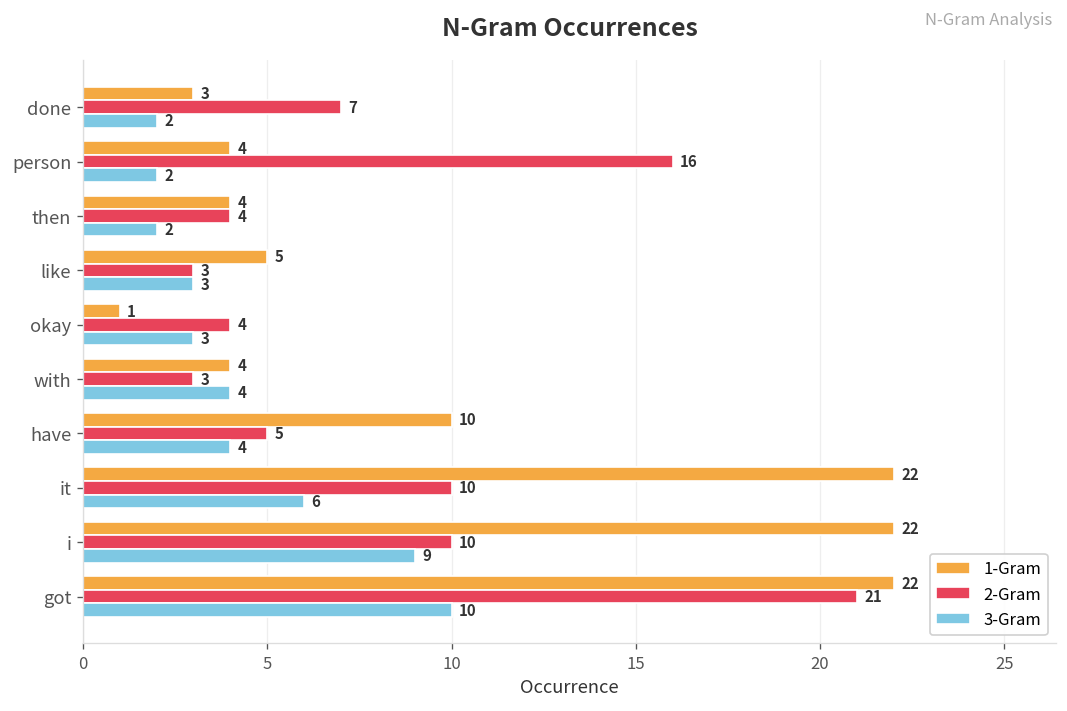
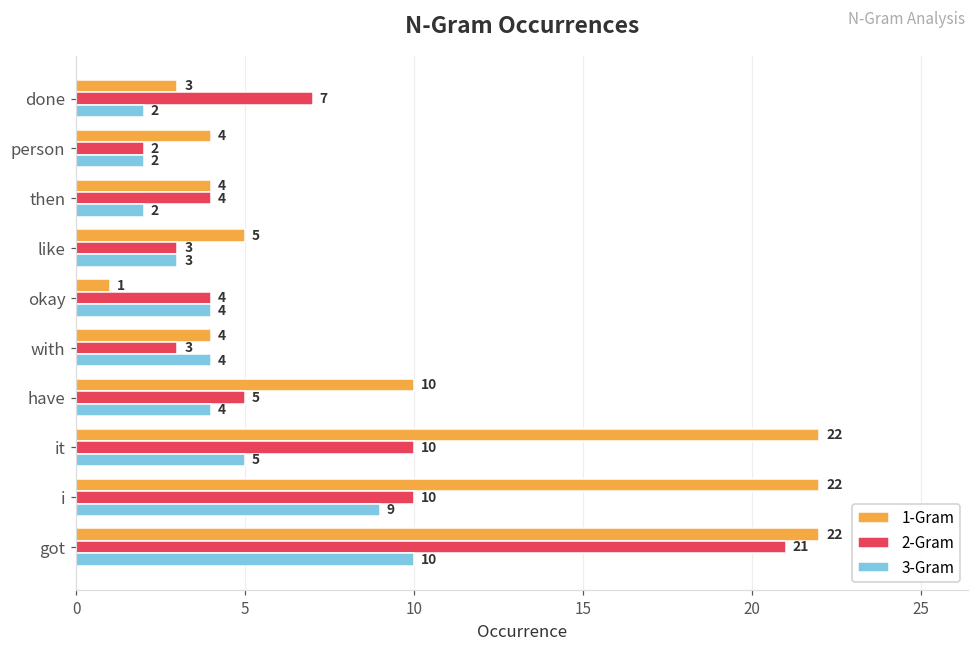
2-Gram, person: 16 -> 2
3-Gram, okay: 3 -> 4
3-Gram, it: 6 -> 5
